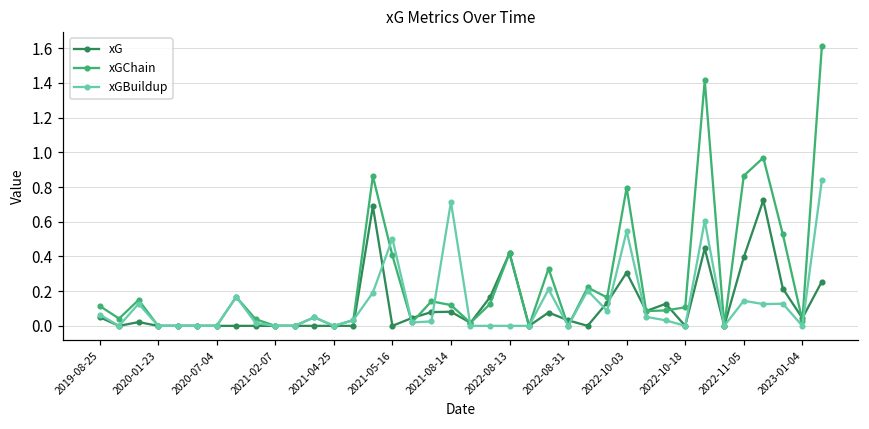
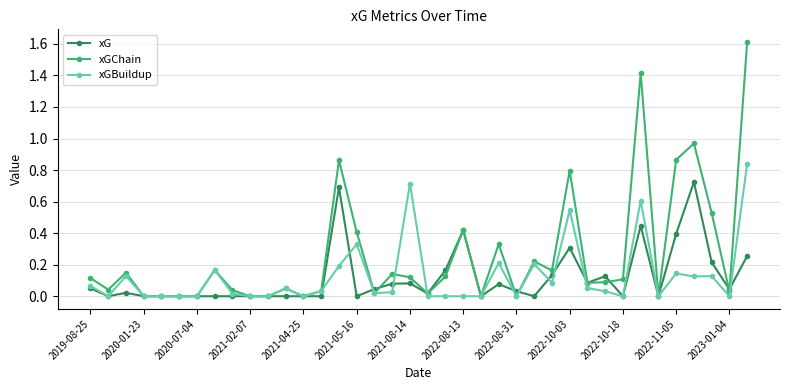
xGBuildup, 2021-05-16: 0.50 -> 0.33
